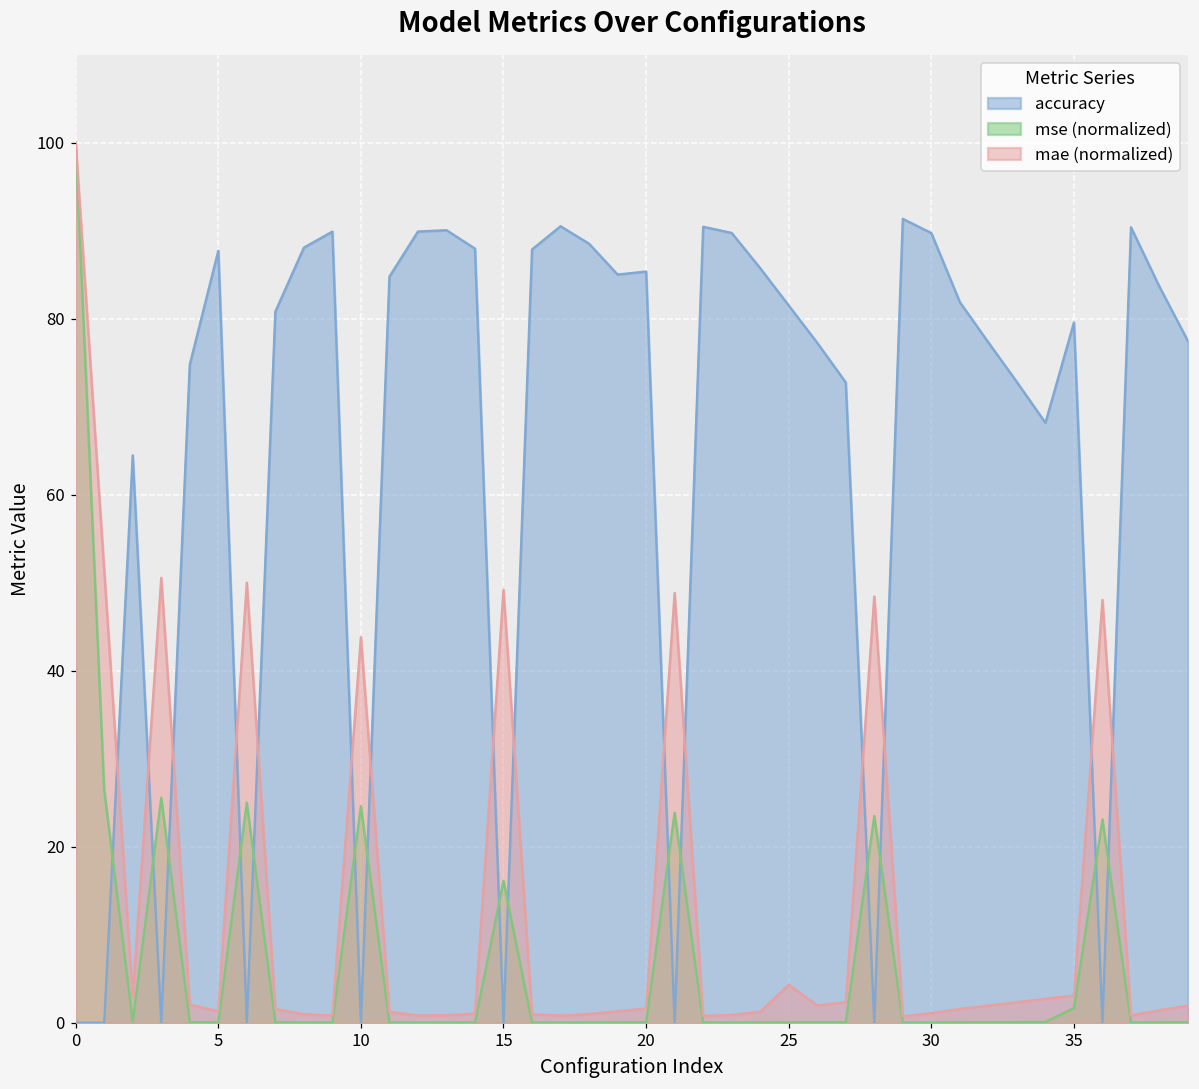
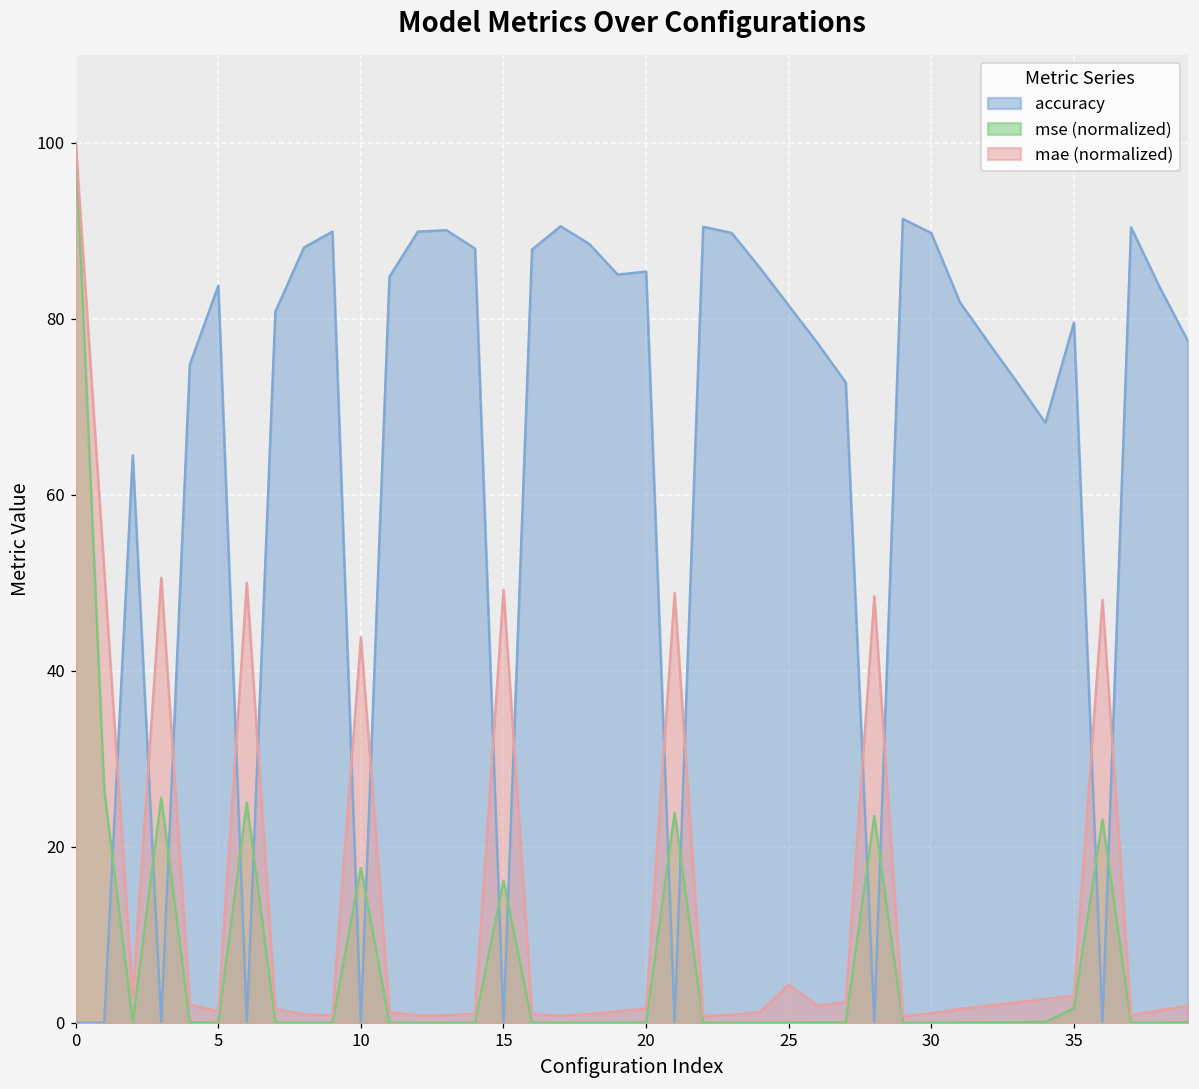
accuracy, 5: 88 -> 84
mse (normalized), 10: 25 -> 18
